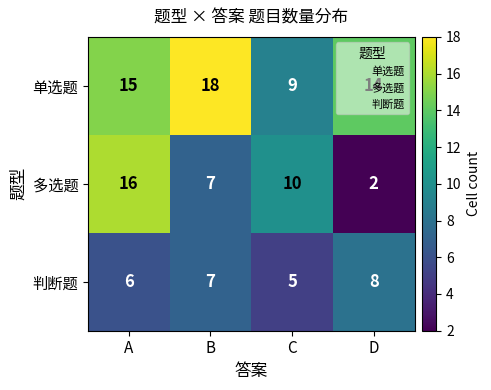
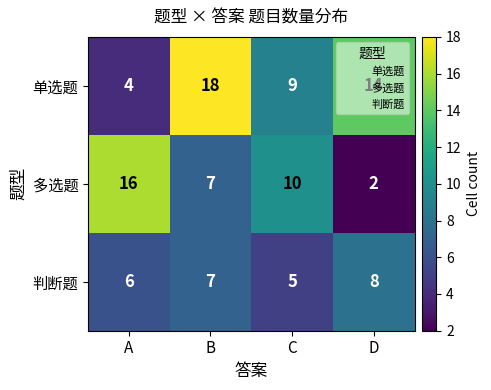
单选题, A: 15 -> 4
